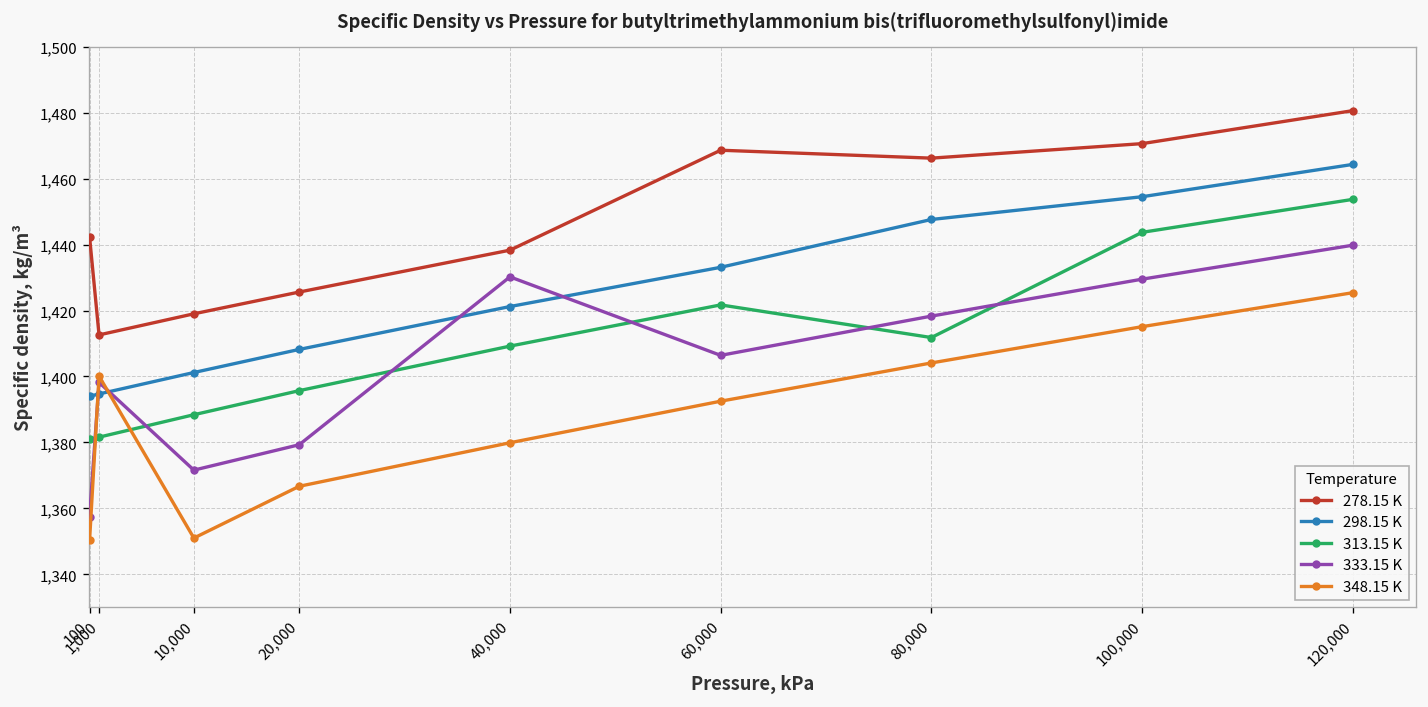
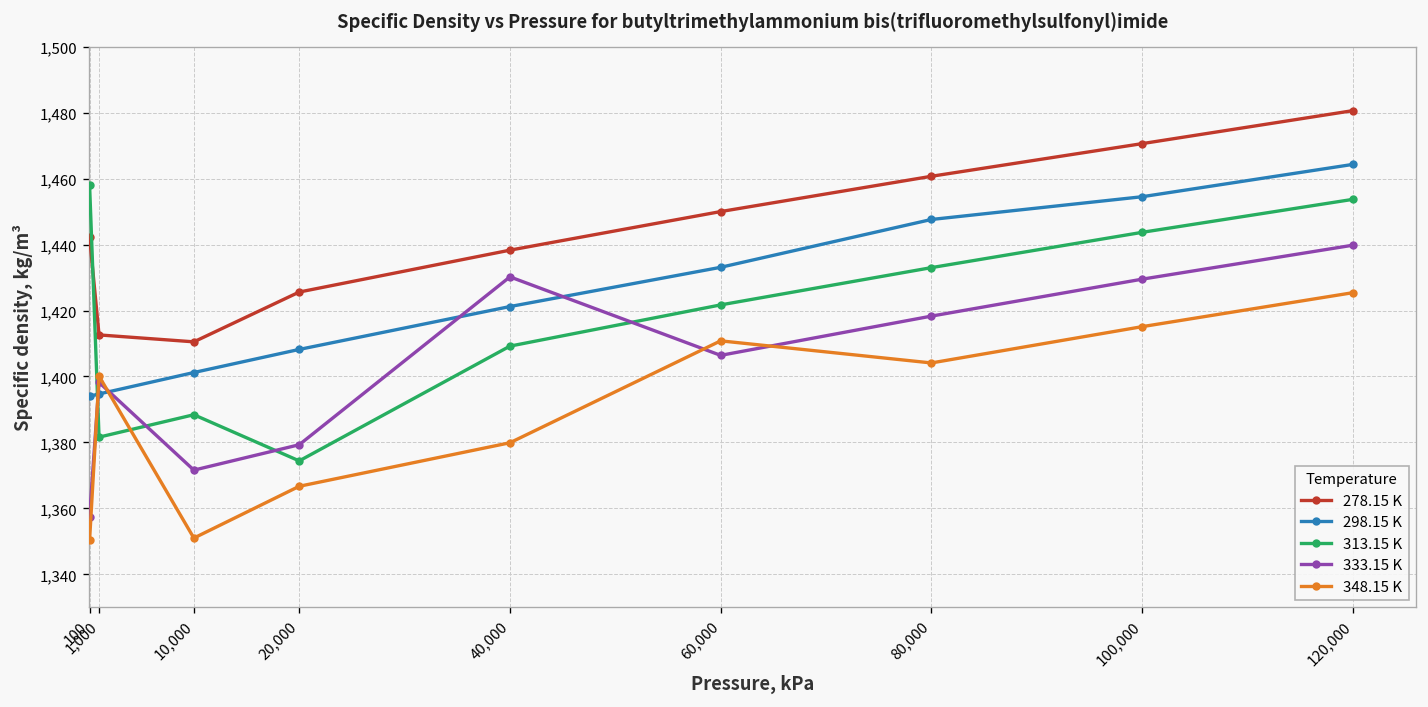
313.15 K, 100: 1,381 -> 1,458
278.15 K, 10,000: 1,419 -> 1,411
313.15 K, 20,000: 1,396 -> 1,374
278.15 K, 60,000: 1,469 -> 1,450
348.15 K, 60,000: 1,393 -> 1,411
278.15 K, 80,000: 1,466 -> 1,461
313.15 K, 80,000: 1,412 -> 1,433
